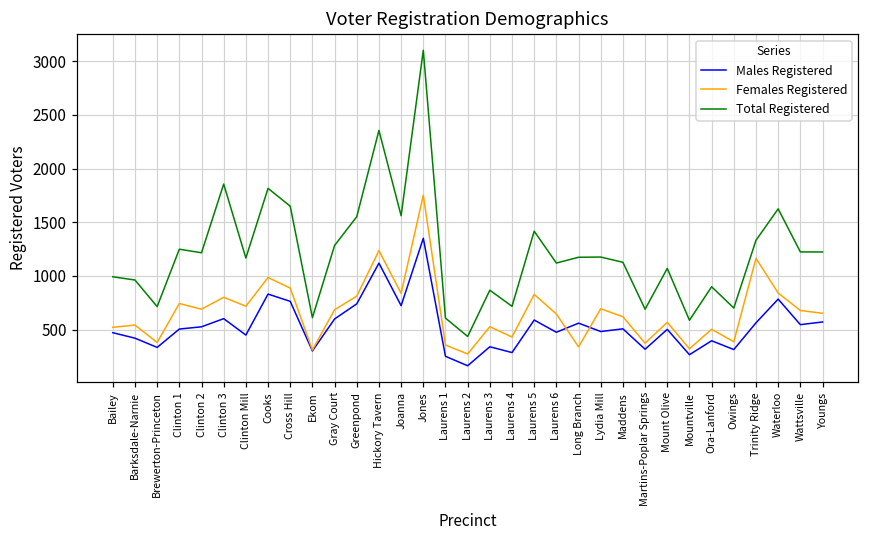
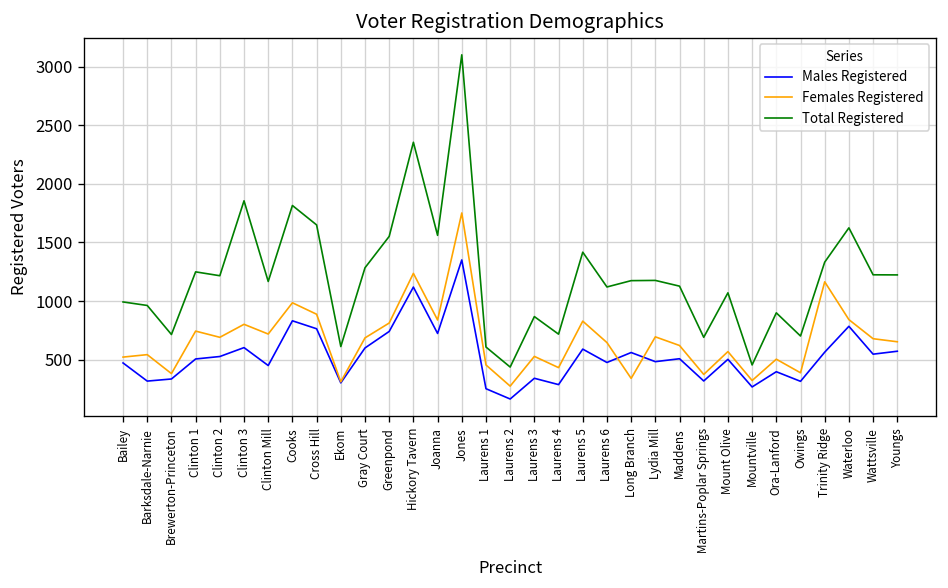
Males Registered, Barksdale-Narnie: 400 -> 300
Females Registered, Laurens 1: 400 -> 500
Total Registered, Mountville: 600 -> 500
